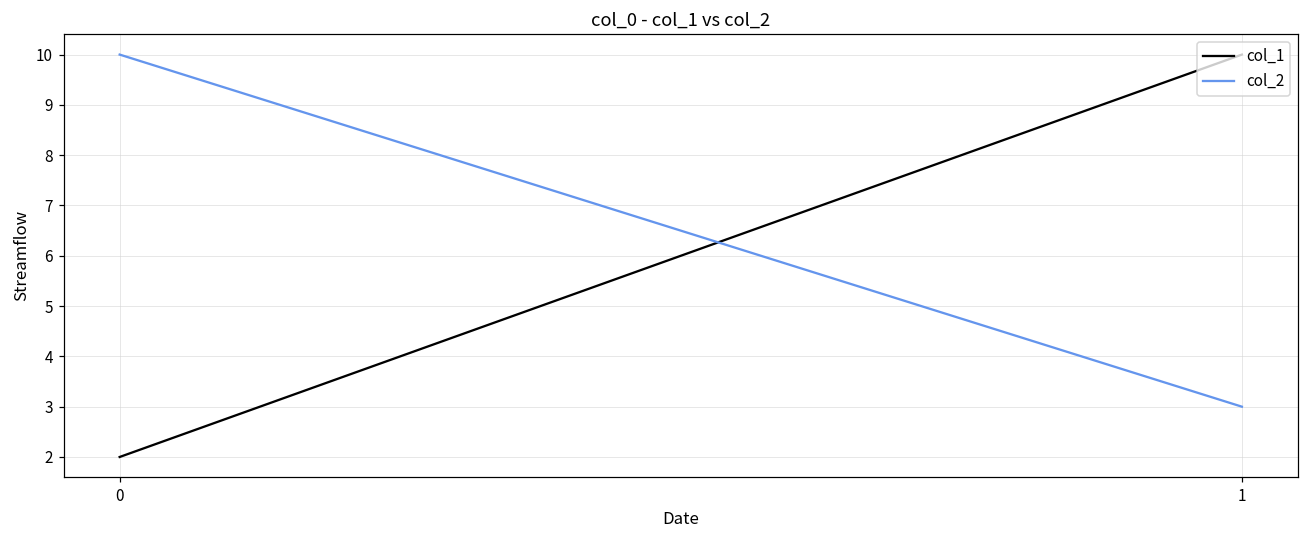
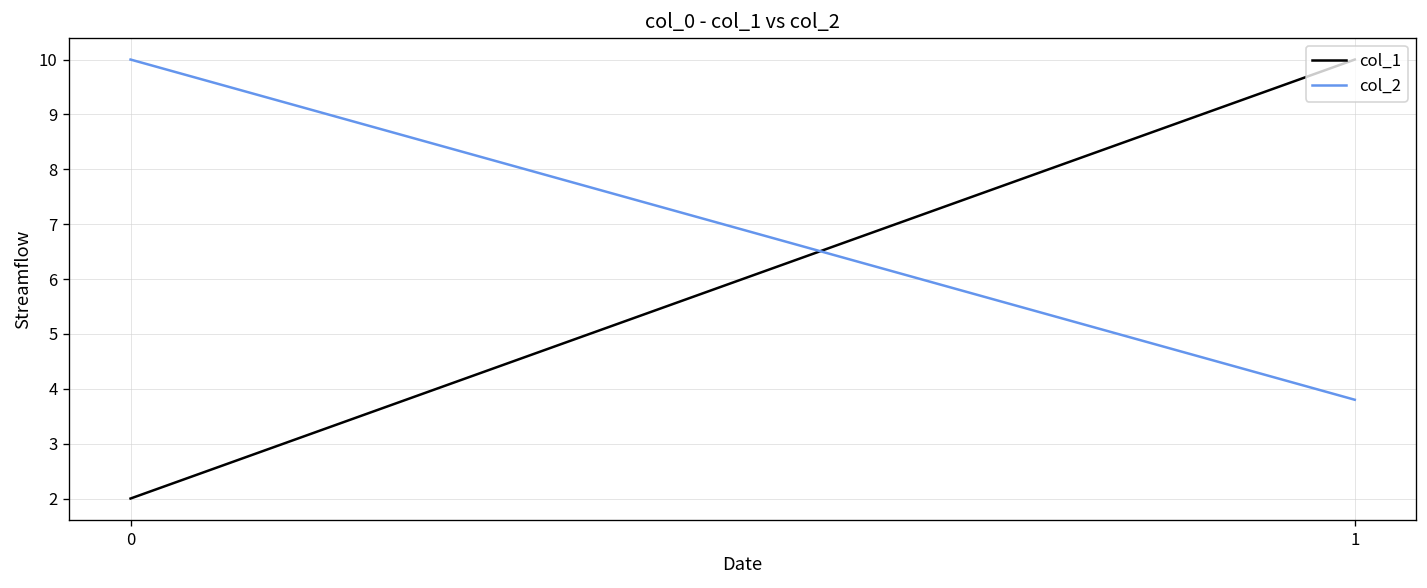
col_2, 1: 3.0 -> 3.8
